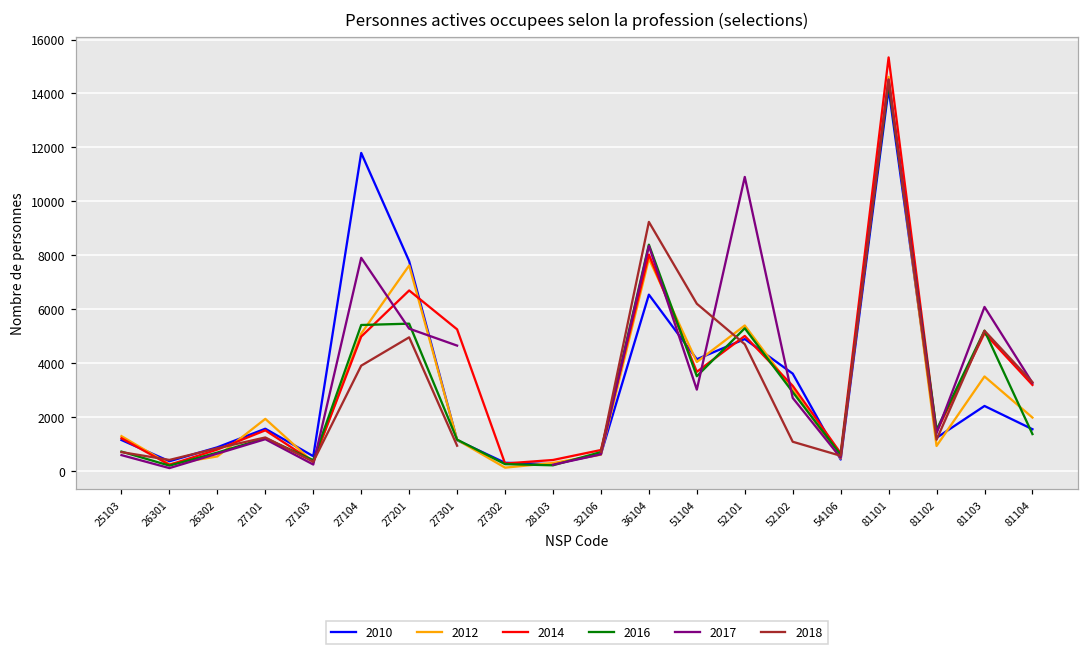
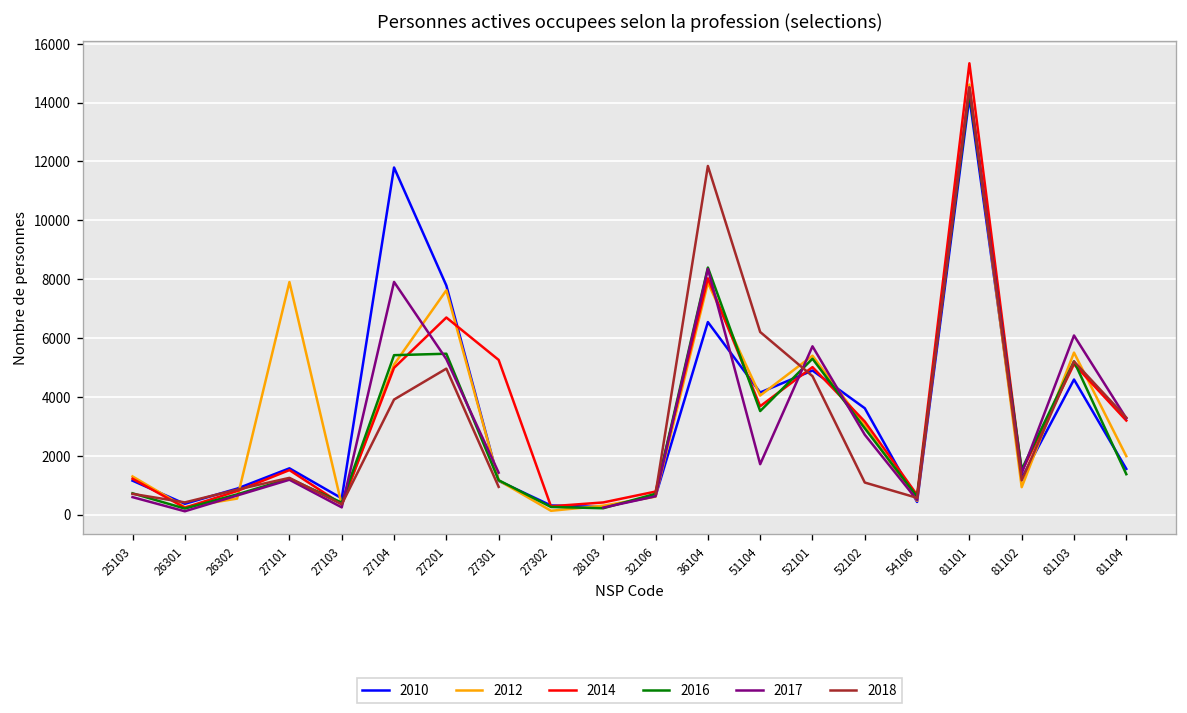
2012, 27101: 1900 -> 7900
2017, 27301: 4700 -> 1400
2018, 36104: 9200 -> 11800
2017, 51104: 3000 -> 1700
2017, 52101: 10900 -> 5700
2010, 81103: 2400 -> 4600
2012, 81103: 3500 -> 5500
